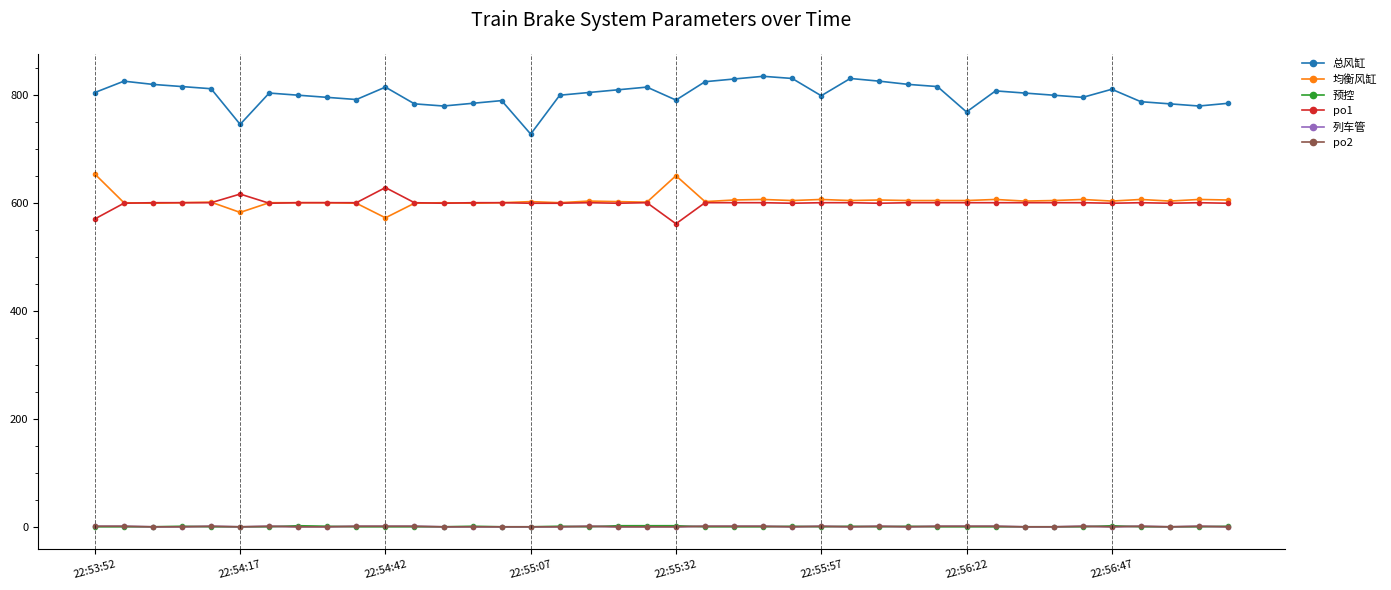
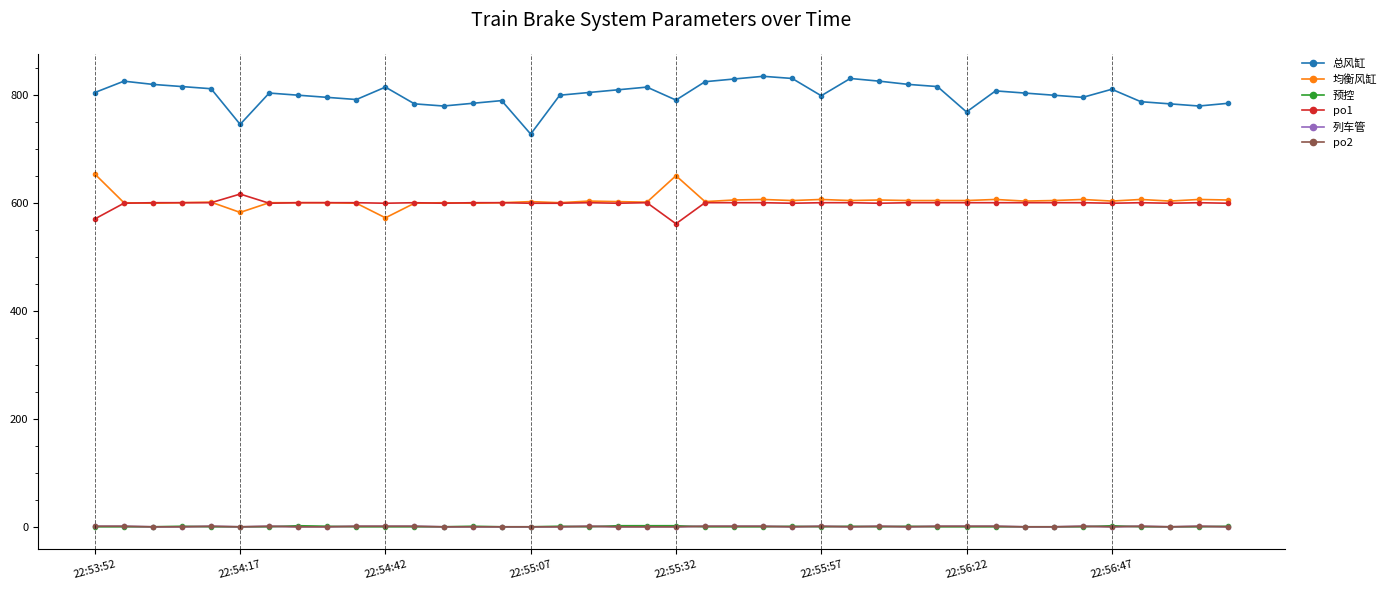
po1, 22:54:42: 630 -> 600
